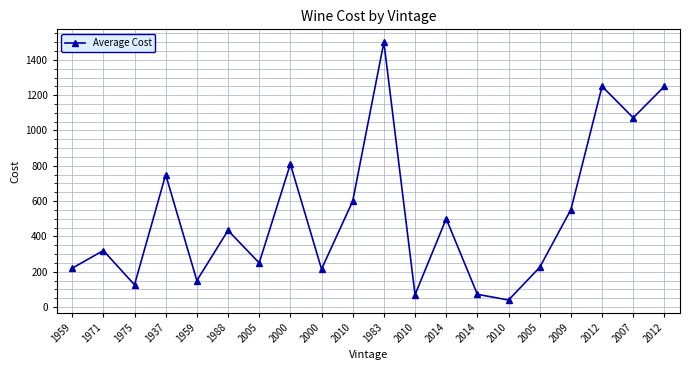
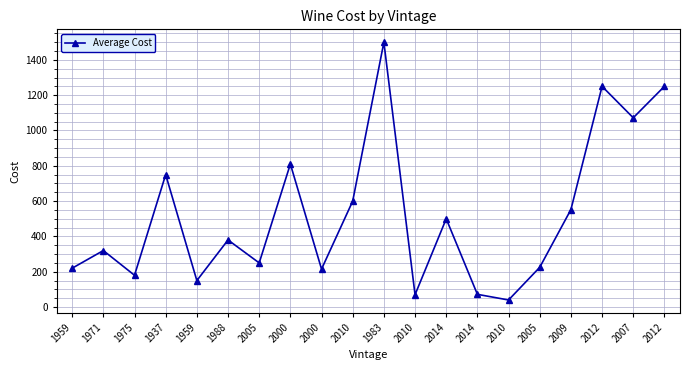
1975: 130 -> 180
1988: 430 -> 380
